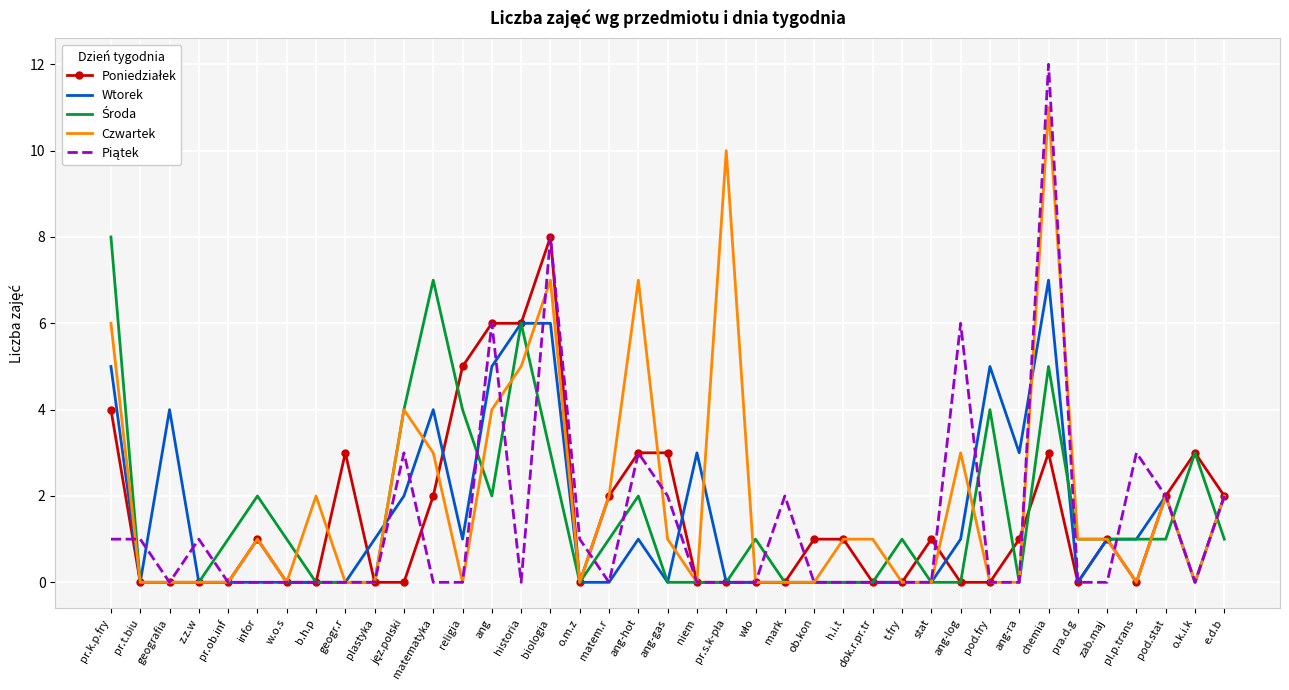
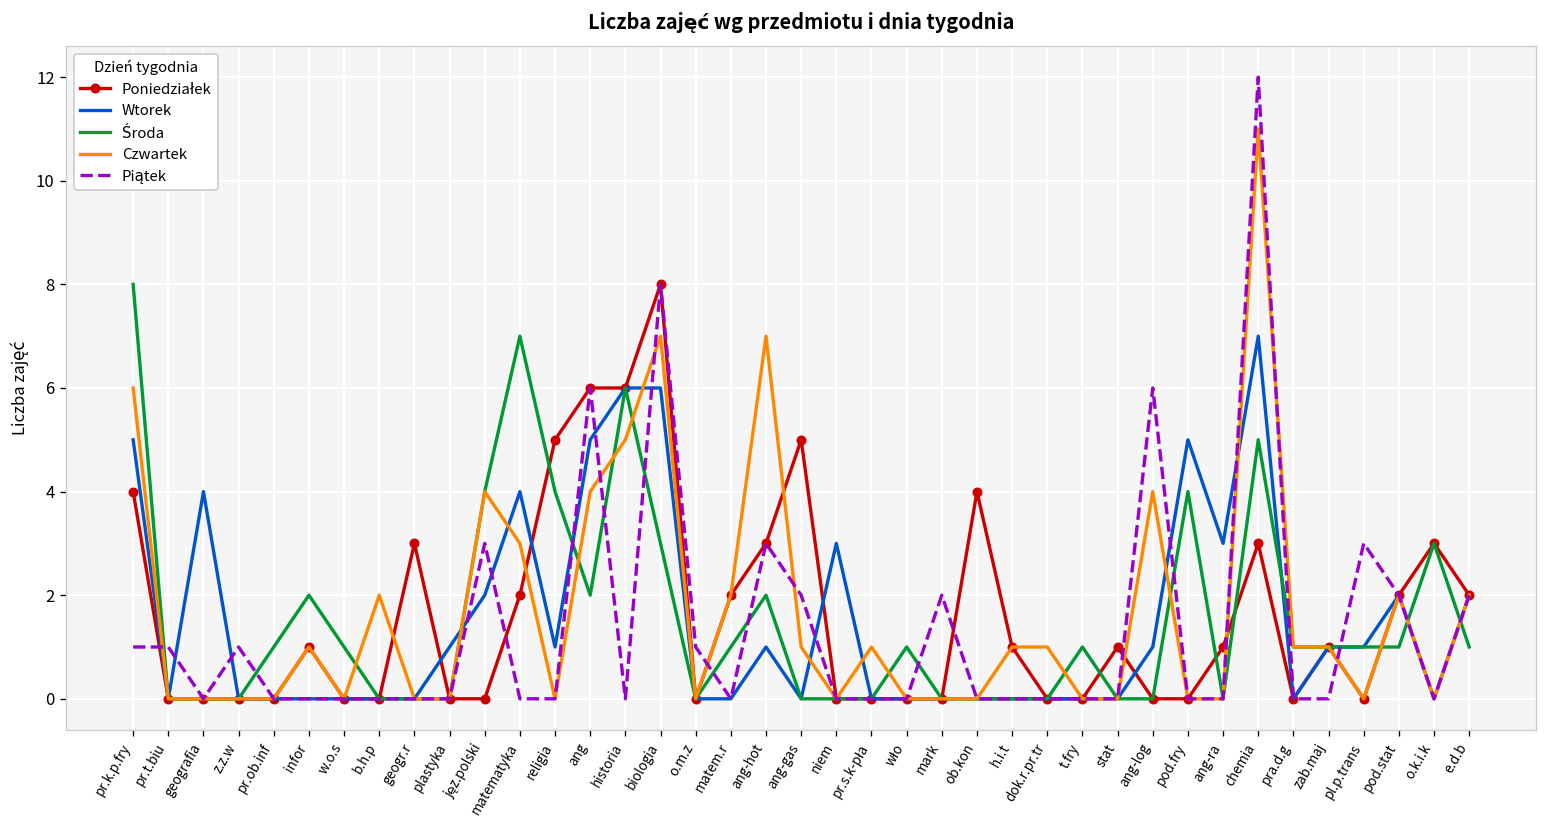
Poniedziałek, ang-gas: 3 -> 5
Czwartek, pr.s.k-pła: 10 -> 1
Poniedziałek, ob.kon: 1 -> 4
Czwartek, ang-log: 3 -> 4
